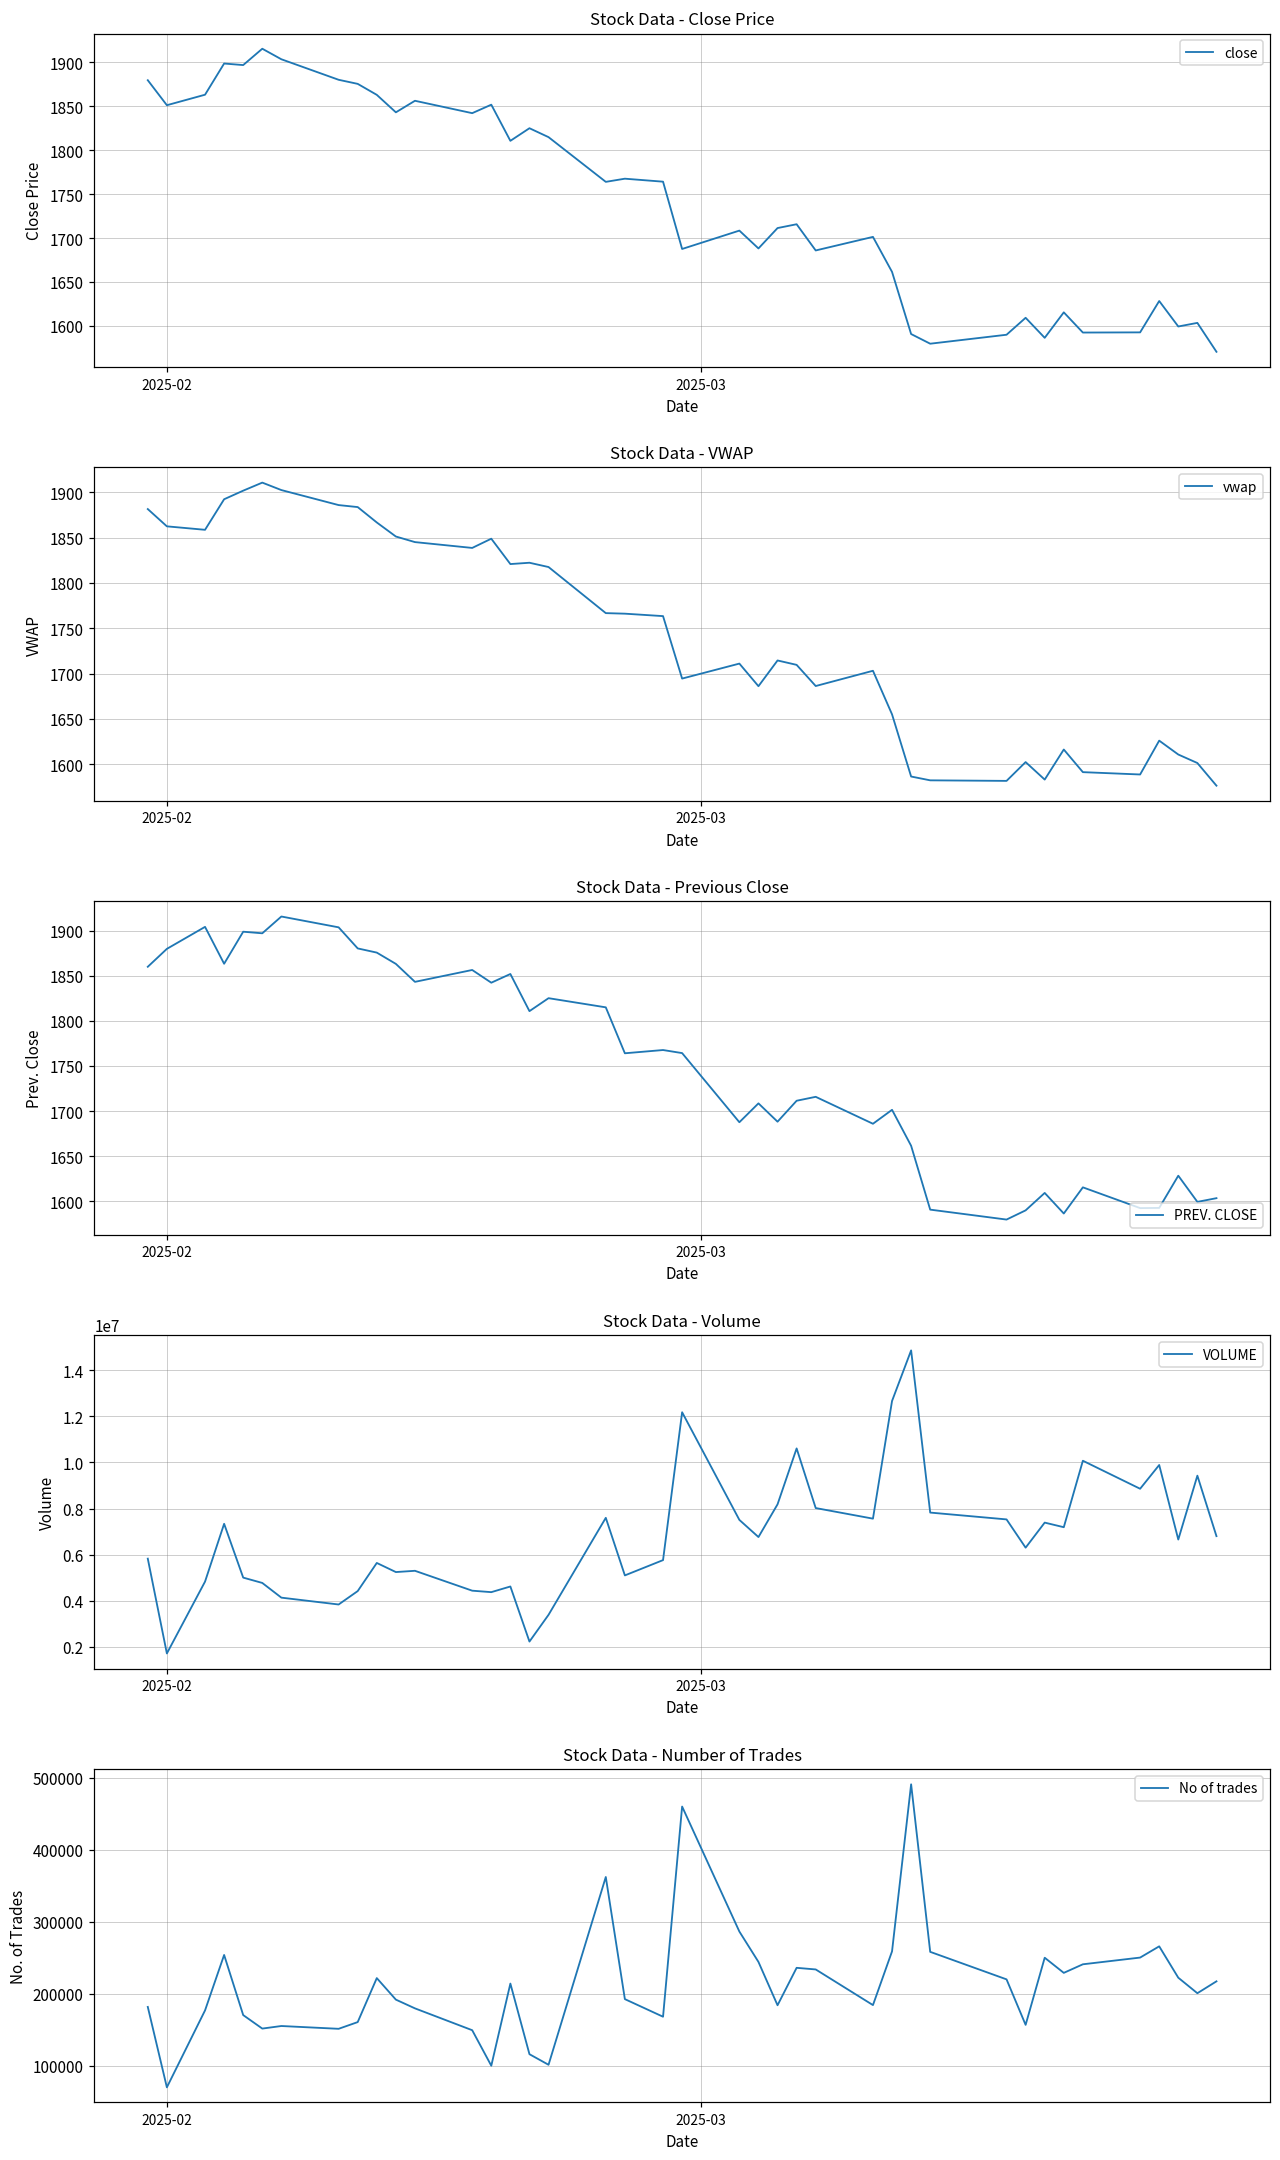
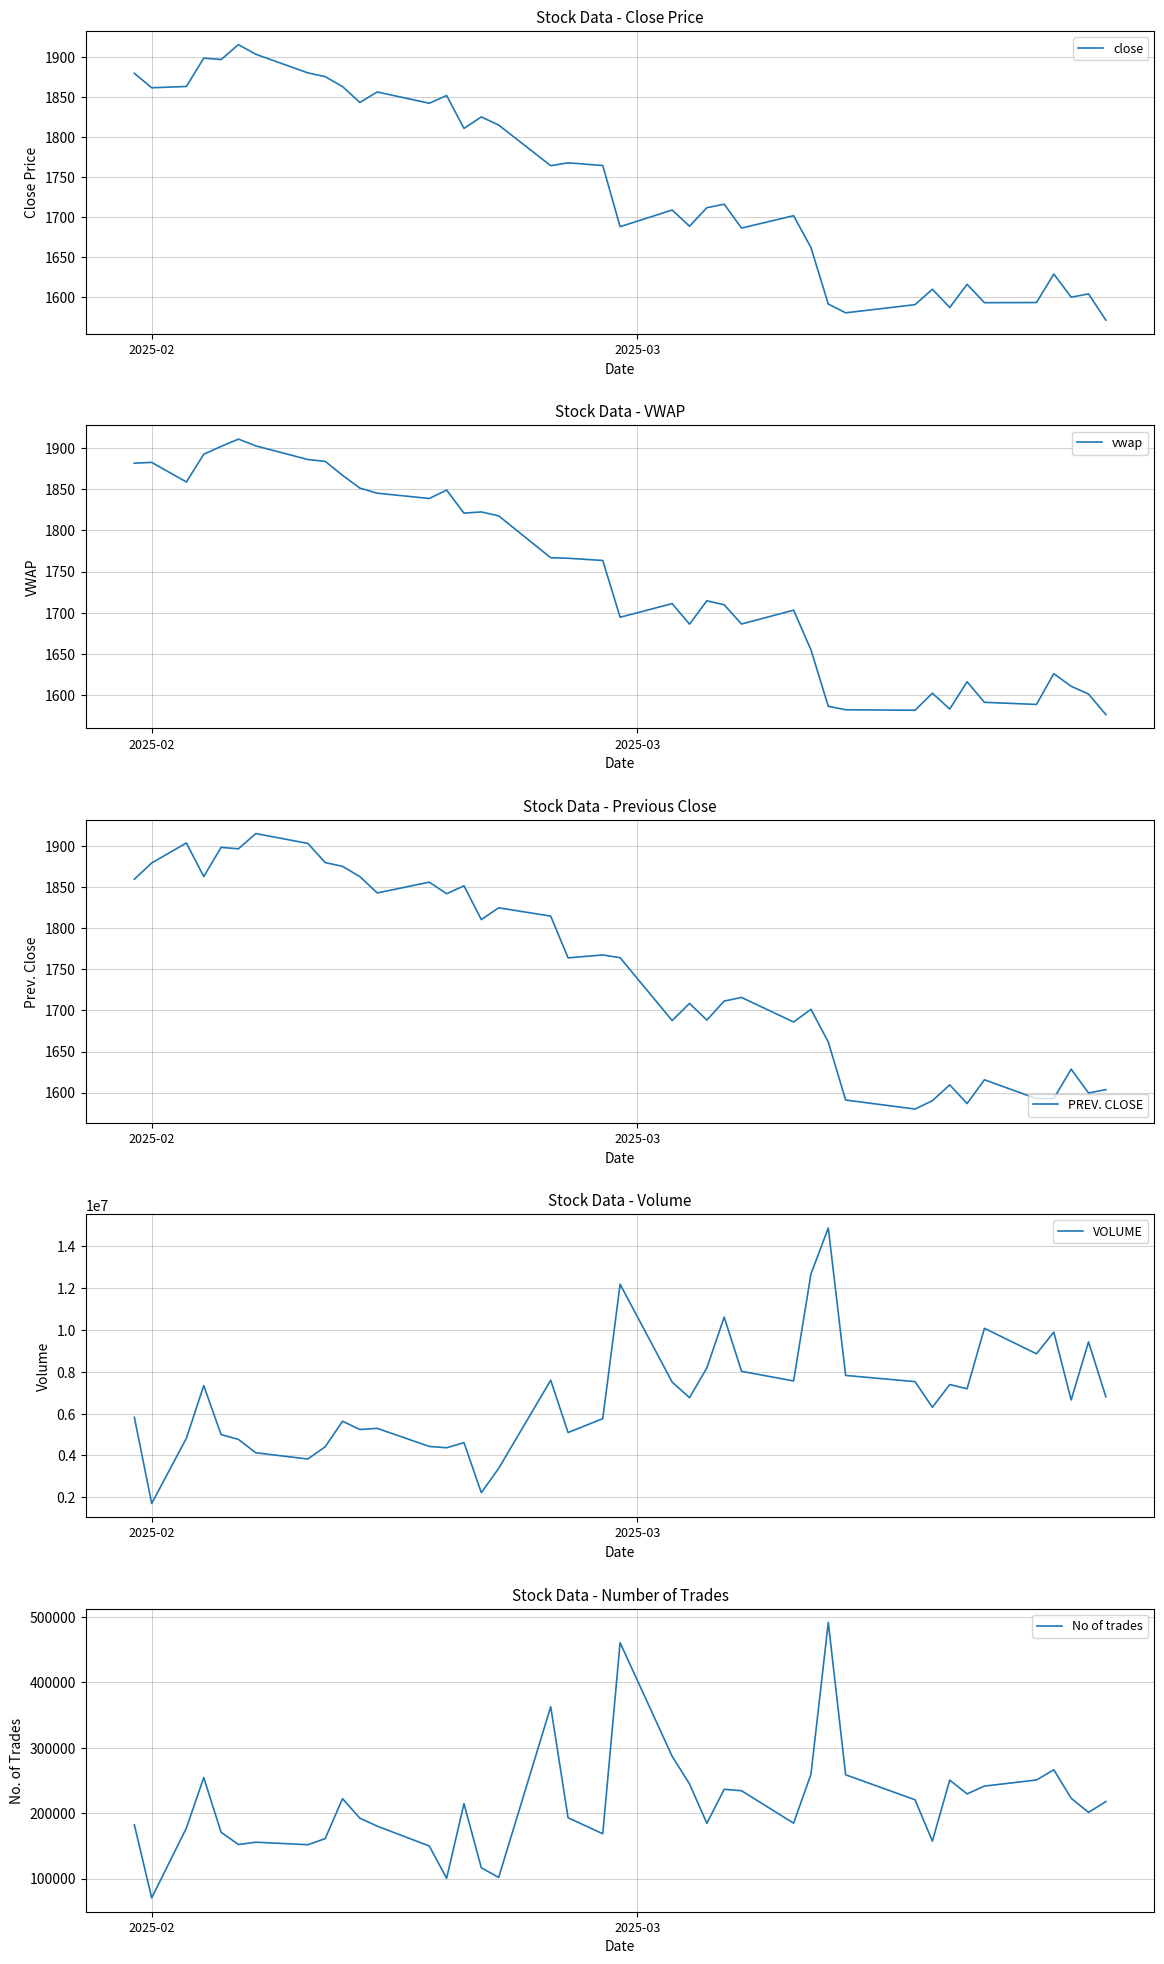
Stock Data - Close Price, 2025-02: 1850 -> 1860
Stock Data - VWAP, 2025-02: 1860 -> 1880
